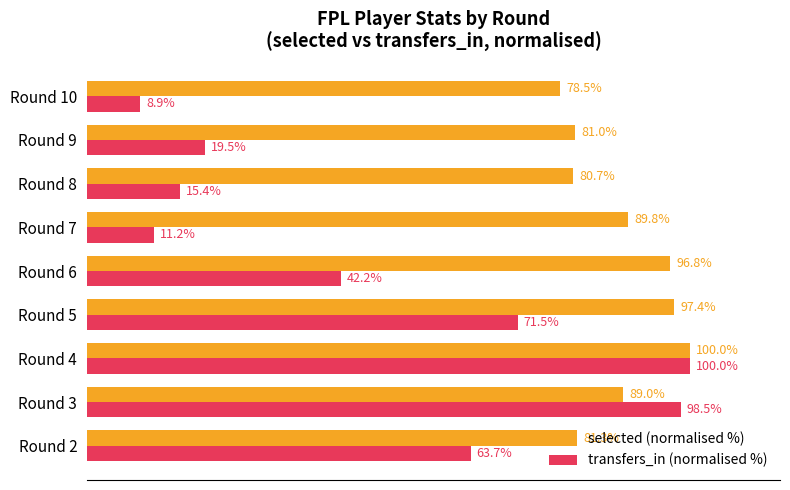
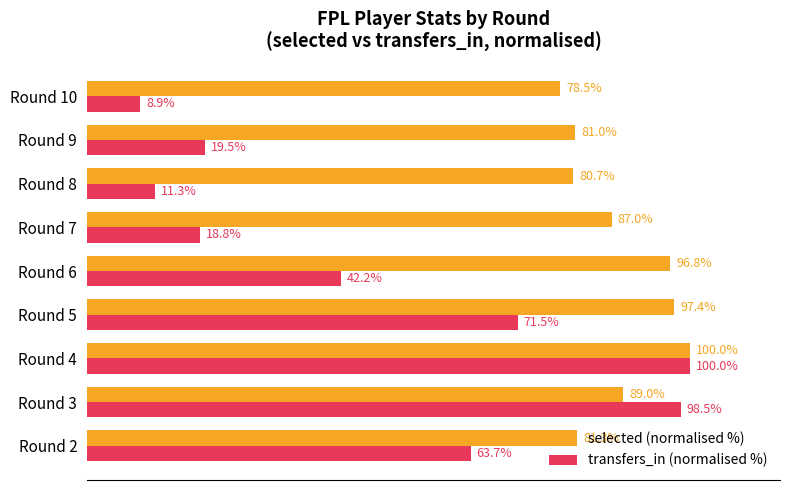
transfers_in (normalised %), Round 8: 15.4% -> 11.3%
selected (normalised %), Round 7: 89.8% -> 87.0%
transfers_in (normalised %), Round 7: 11.2% -> 18.8%
